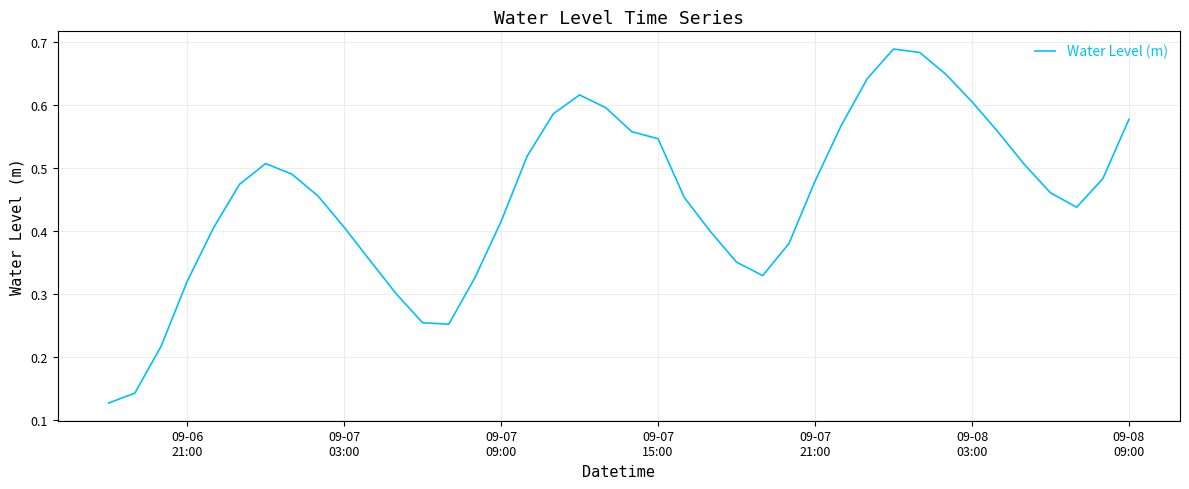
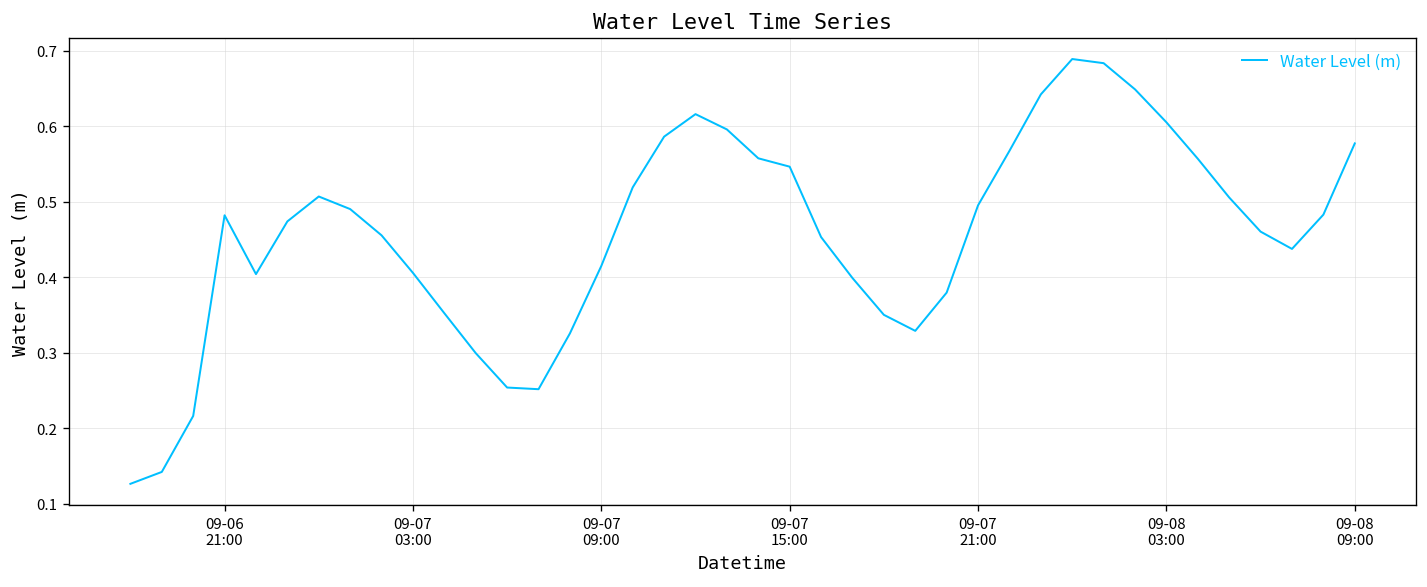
09-06 21:00: 0.32 -> 0.48
09-07 21:00: 0.48 -> 0.50
